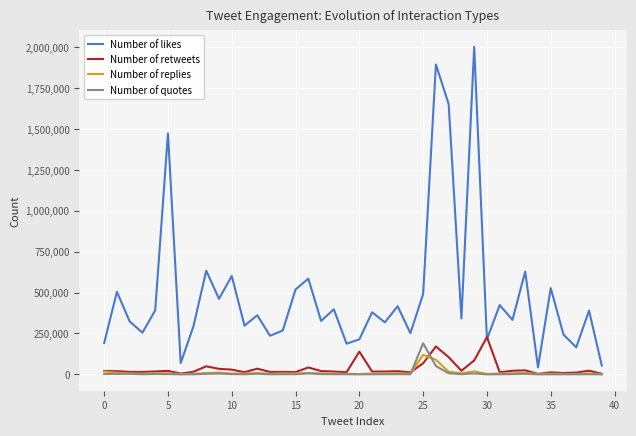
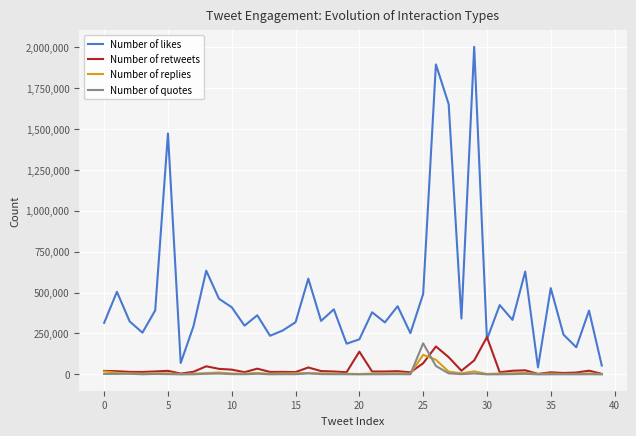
Number of likes, 0: 190,000 -> 320,000
Number of likes, 10: 600,000 -> 410,000
Number of likes, 15: 520,000 -> 320,000
